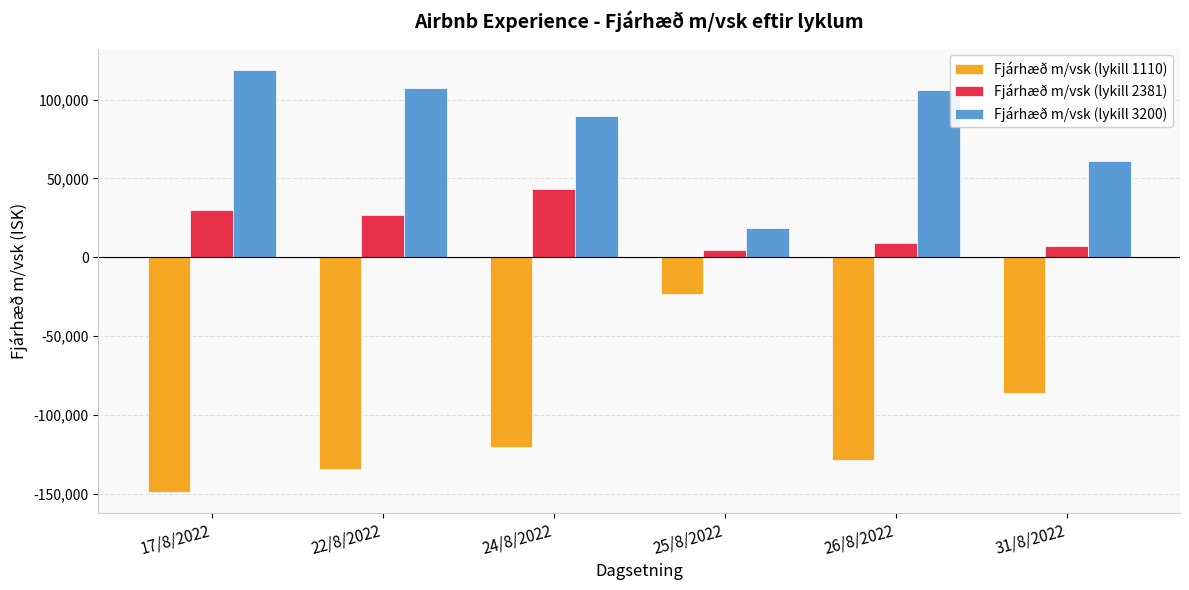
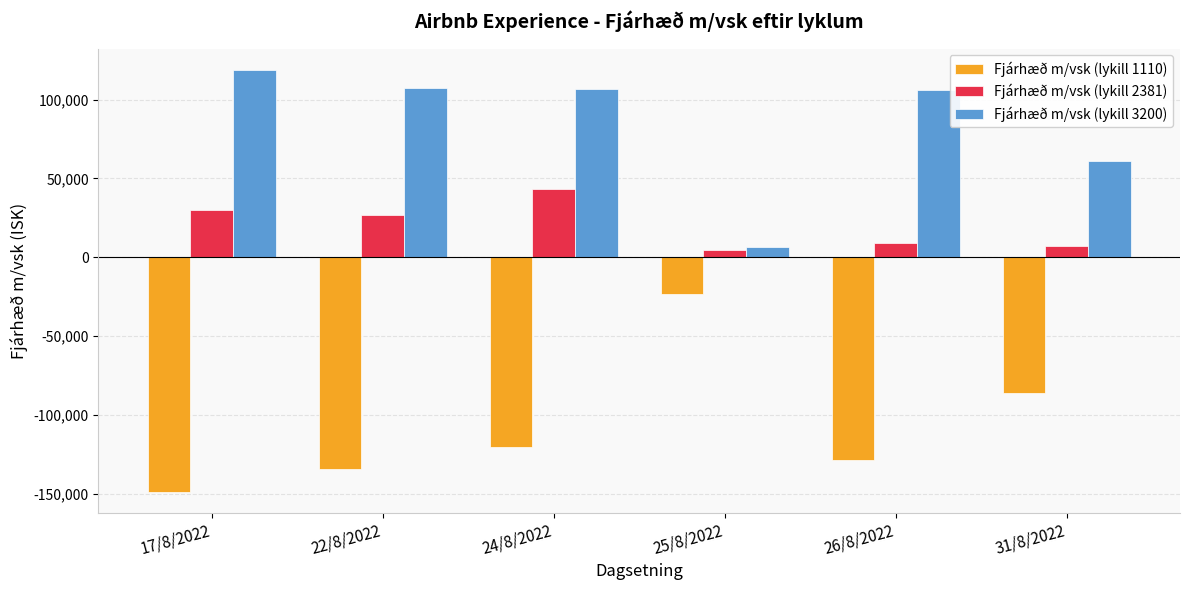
Fjárhæð m/vsk (lykill 3200), 24/8/2022: 90,000 -> 107,000
Fjárhæð m/vsk (lykill 3200), 25/8/2022: 19,000 -> 7,000
